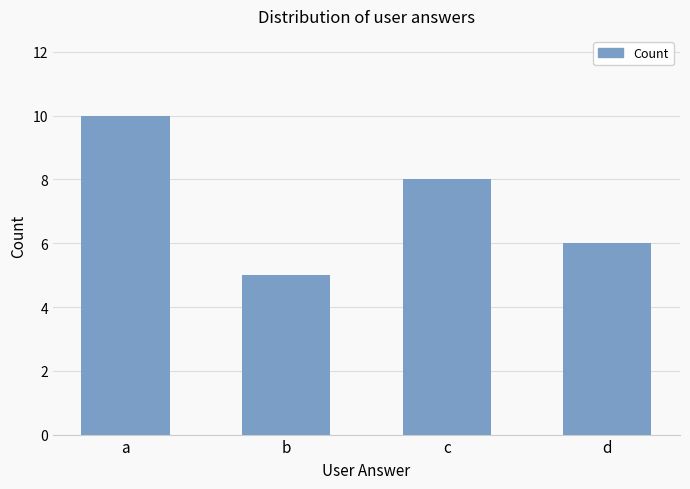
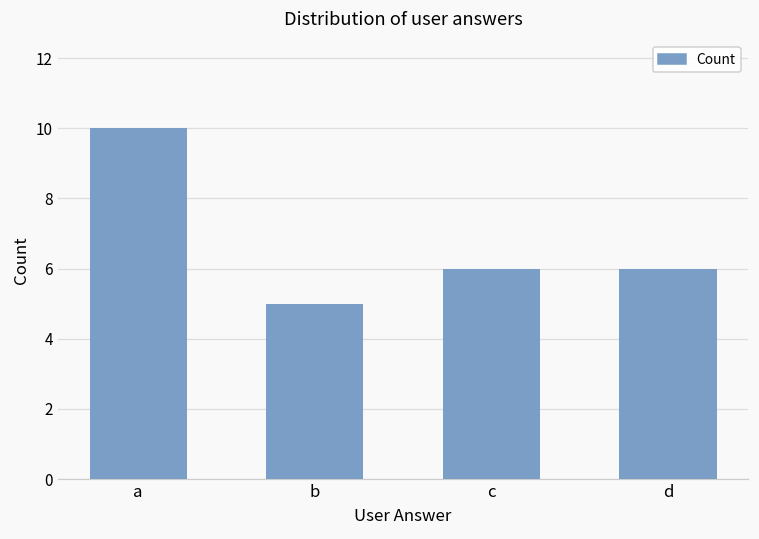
c: 8 -> 6
